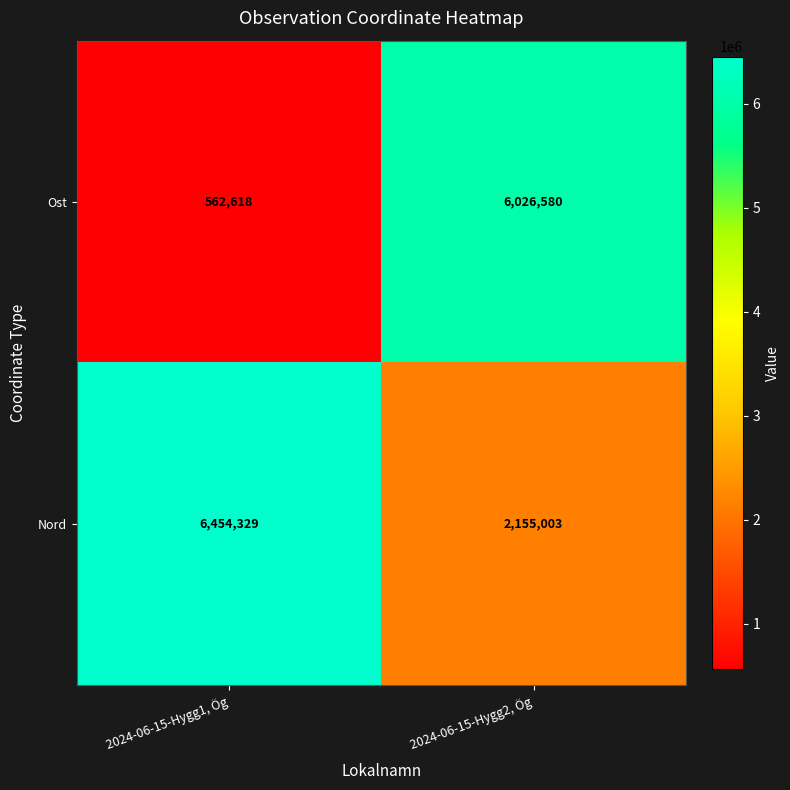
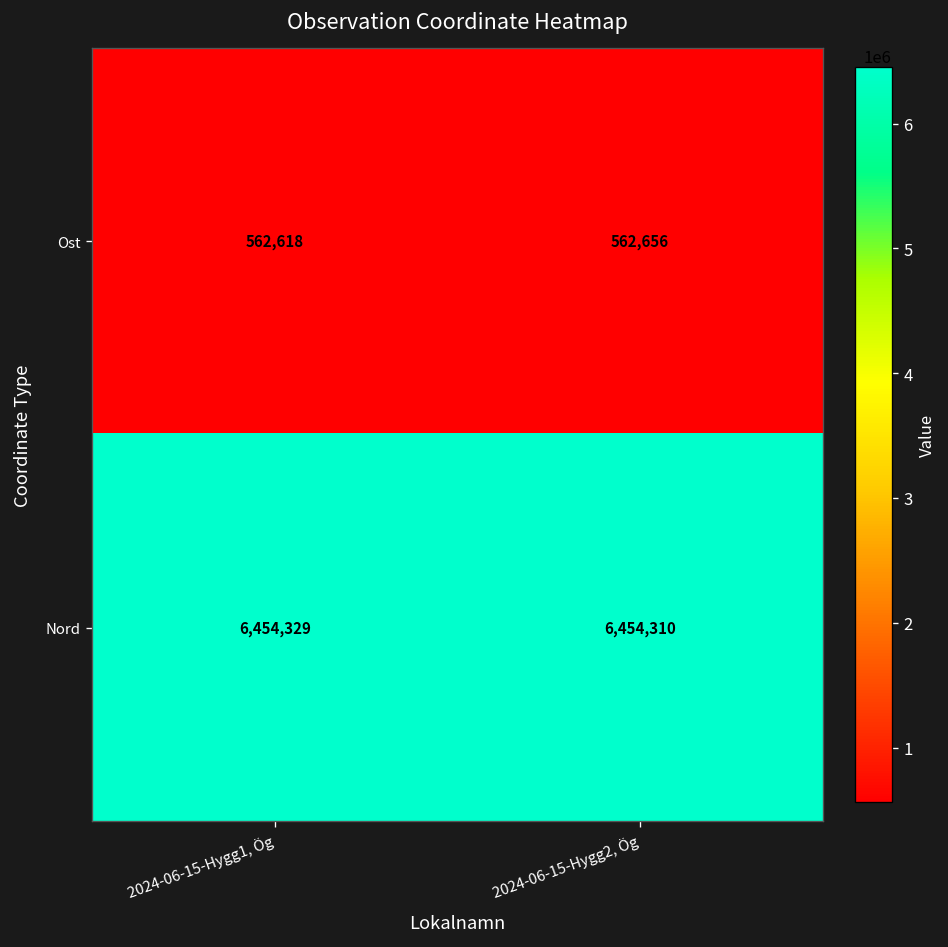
Ost, 2024-06-15-Hygg2, Ög: 6,026,580 -> 562,656
Nord, 2024-06-15-Hygg2, Ög: 2,155,003 -> 6,454,310
